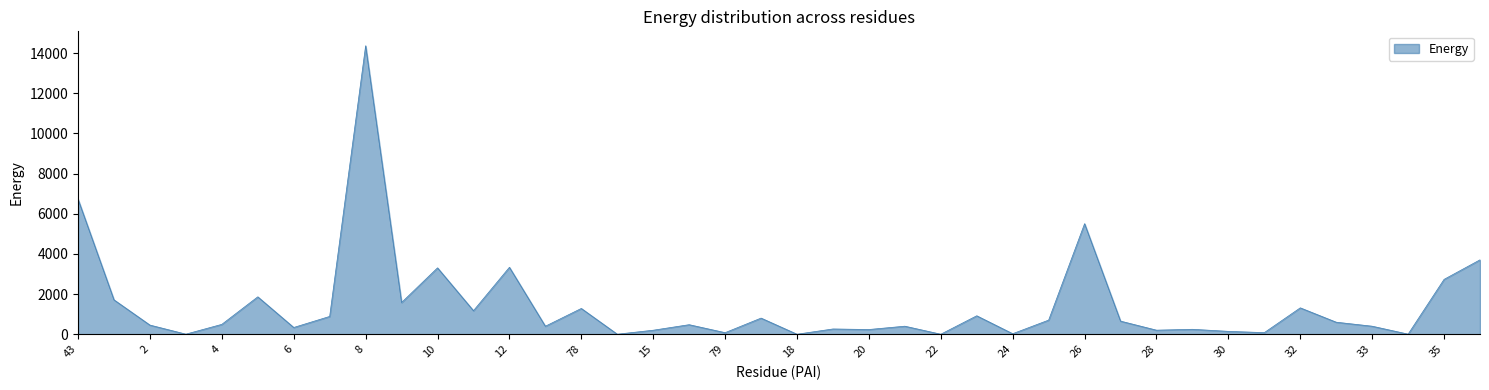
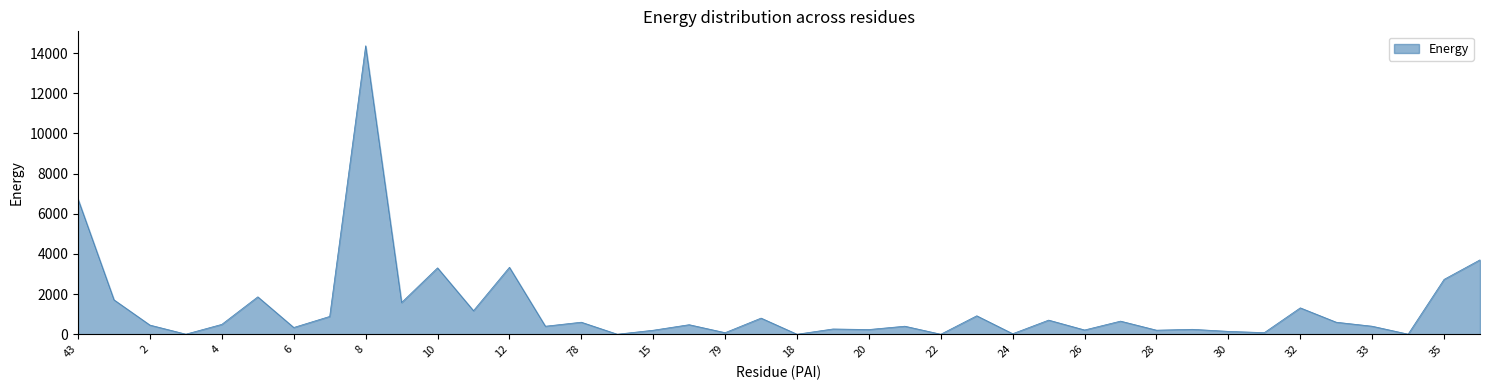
78: 1300 -> 600
26: 5500 -> 200
